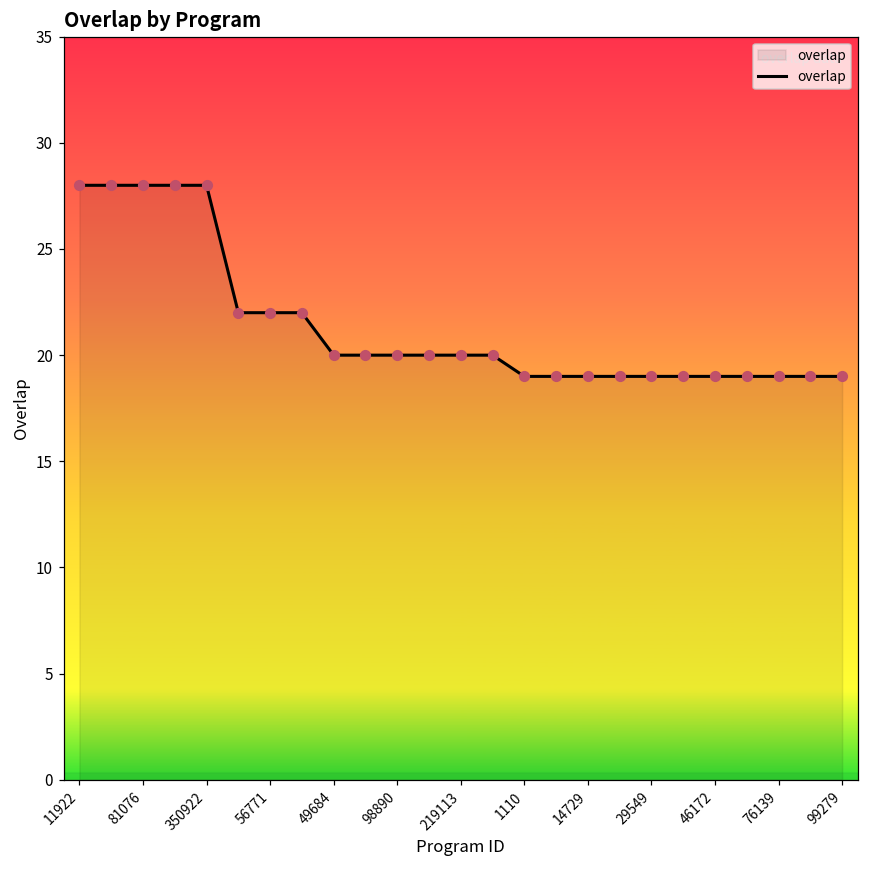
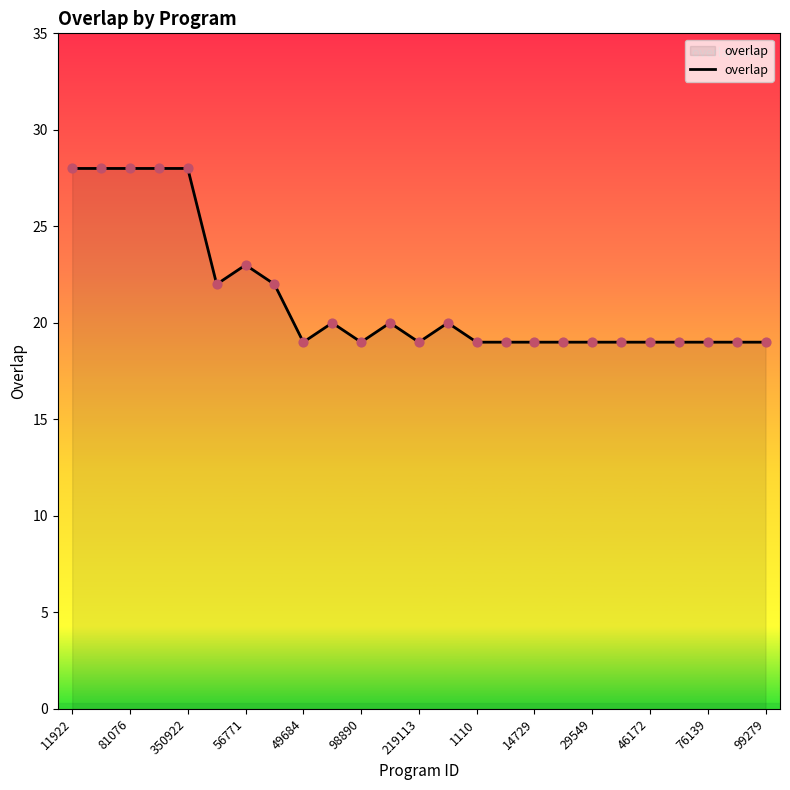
56771: 22 -> 23
49684: 20 -> 19
98890: 20 -> 19
219113: 20 -> 19
